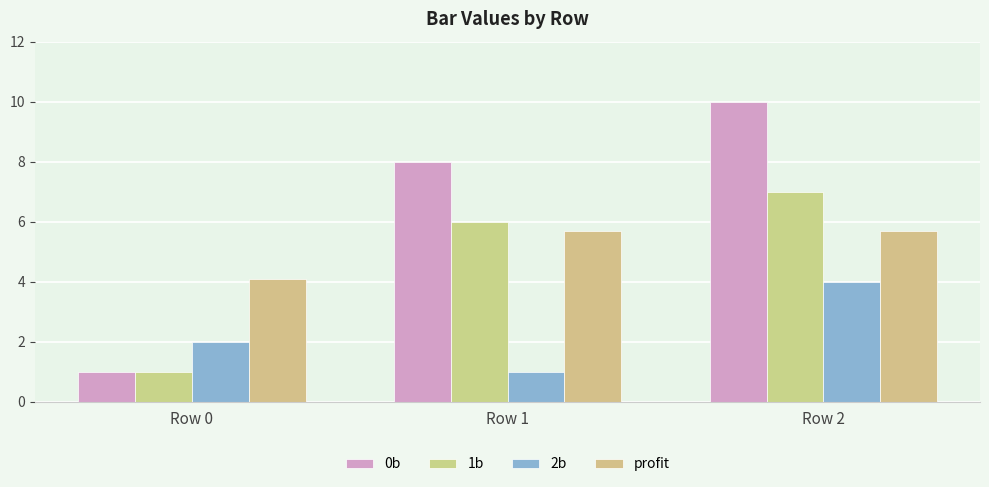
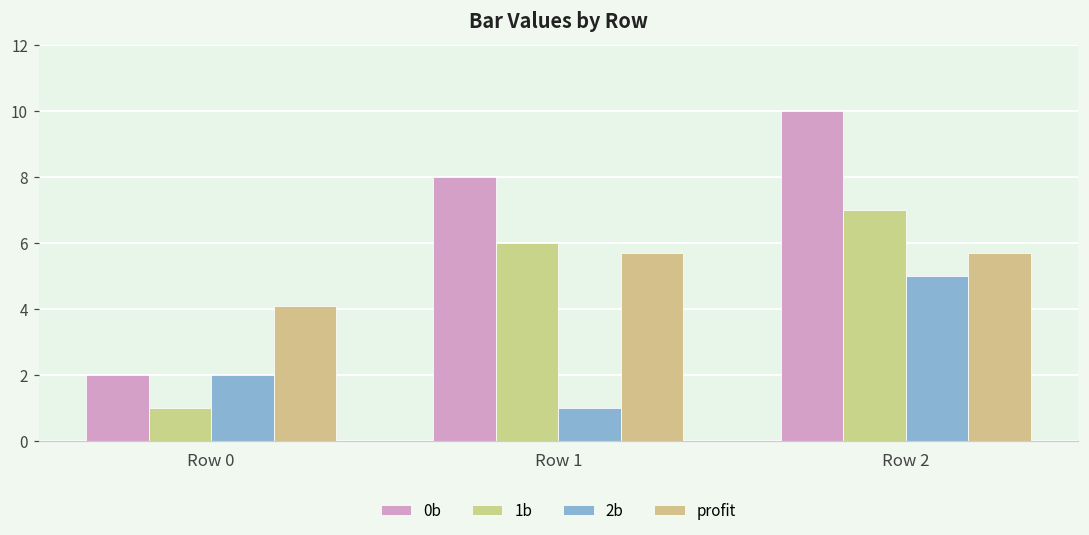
0b, Row 0: 1 -> 2
2b, Row 2: 4 -> 5
